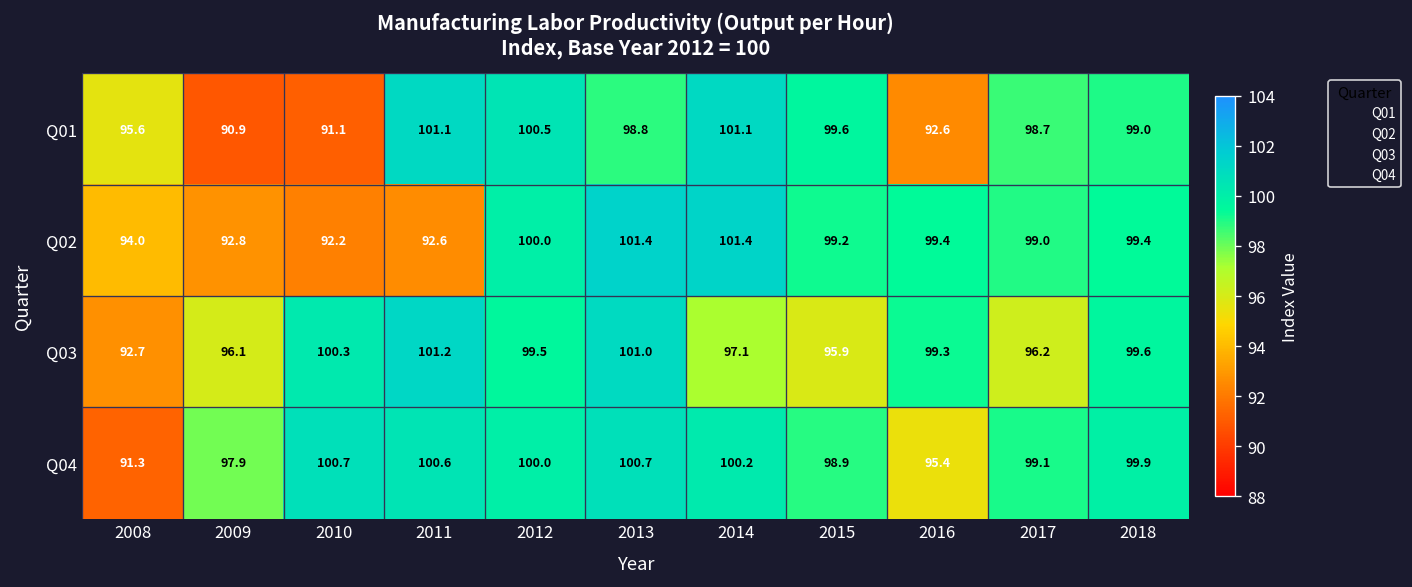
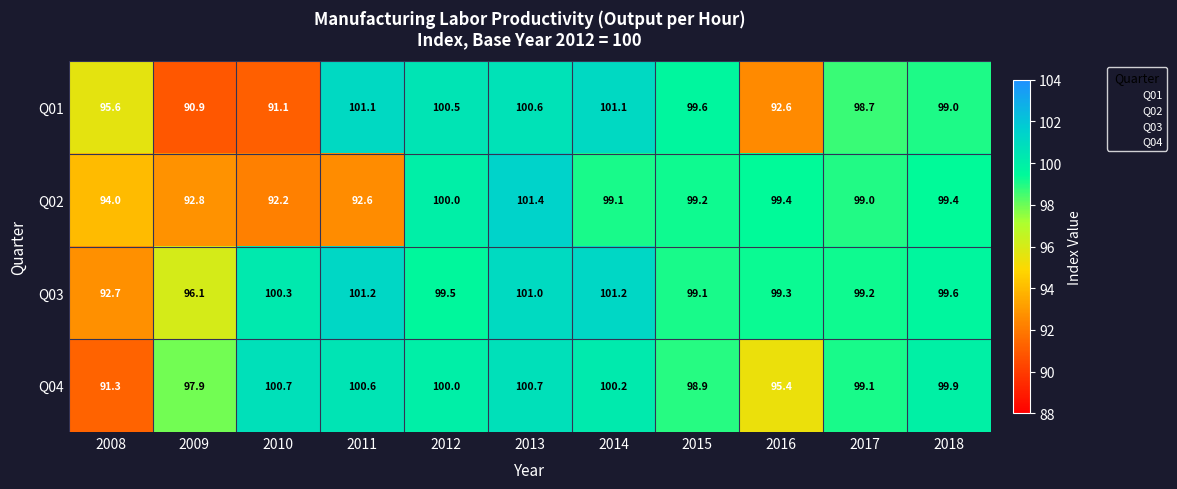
Q01, 2013: 98.8 -> 100.6
Q02, 2014: 101.4 -> 99.1
Q03, 2014: 97.1 -> 101.2
Q03, 2015: 95.9 -> 99.1
Q03, 2017: 96.2 -> 99.2
